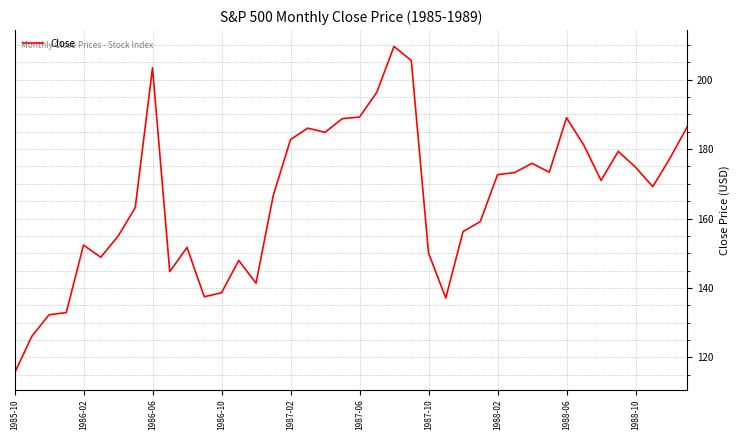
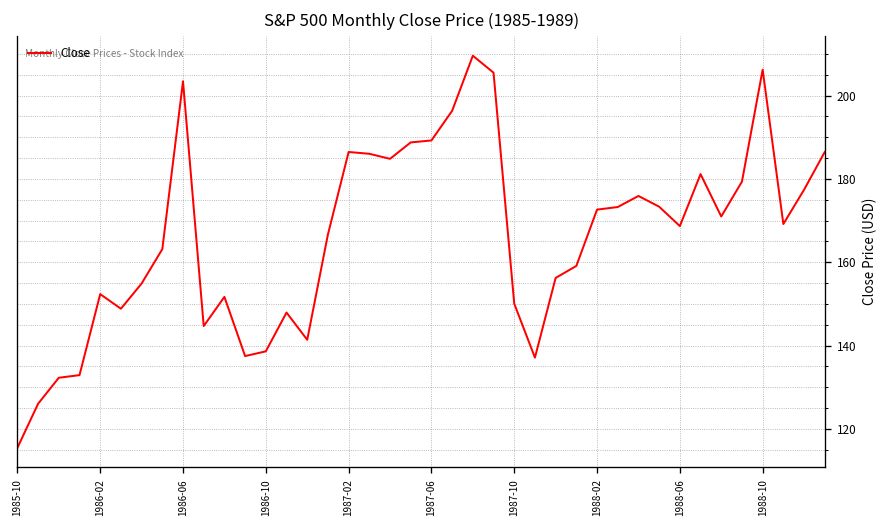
1987-02: 183 -> 186
1988-06: 189 -> 169
1988-10: 175 -> 206
